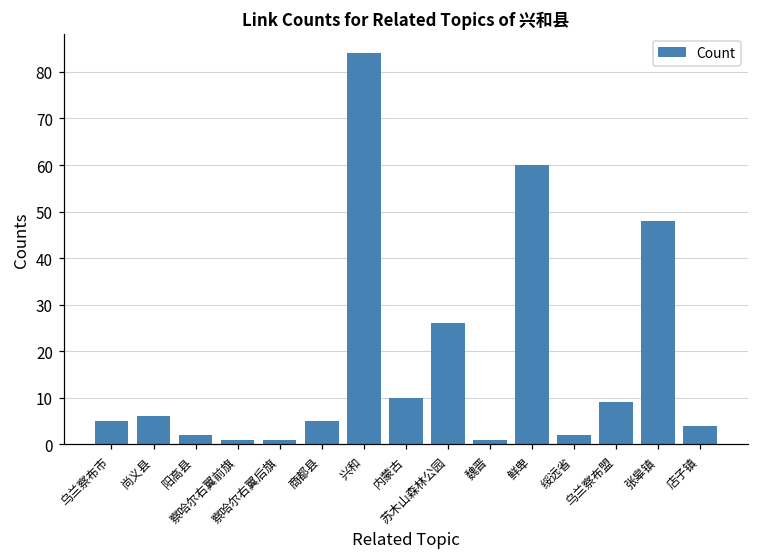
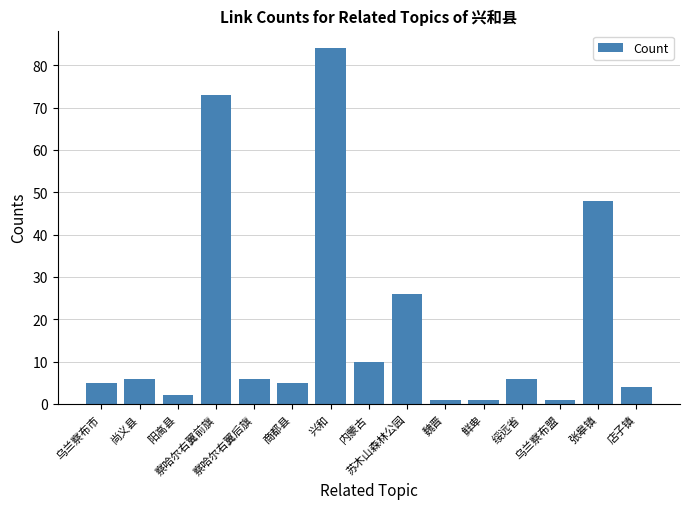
察哈尔右翼前旗: 1 -> 73
察哈尔右翼后旗: 1 -> 6
鲜卑: 60 -> 1
绥远省: 2 -> 6
乌兰察布盟: 9 -> 1
